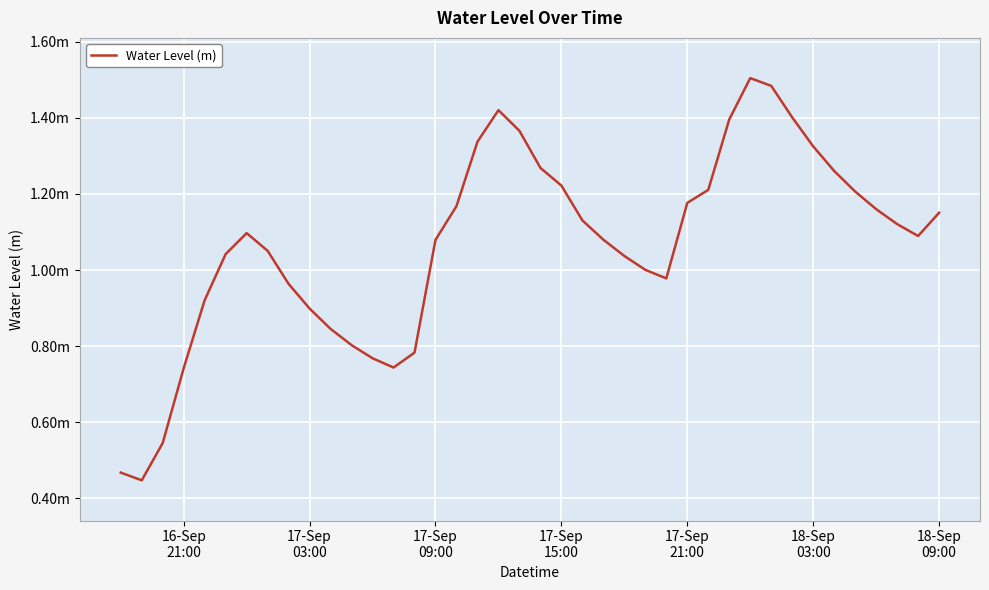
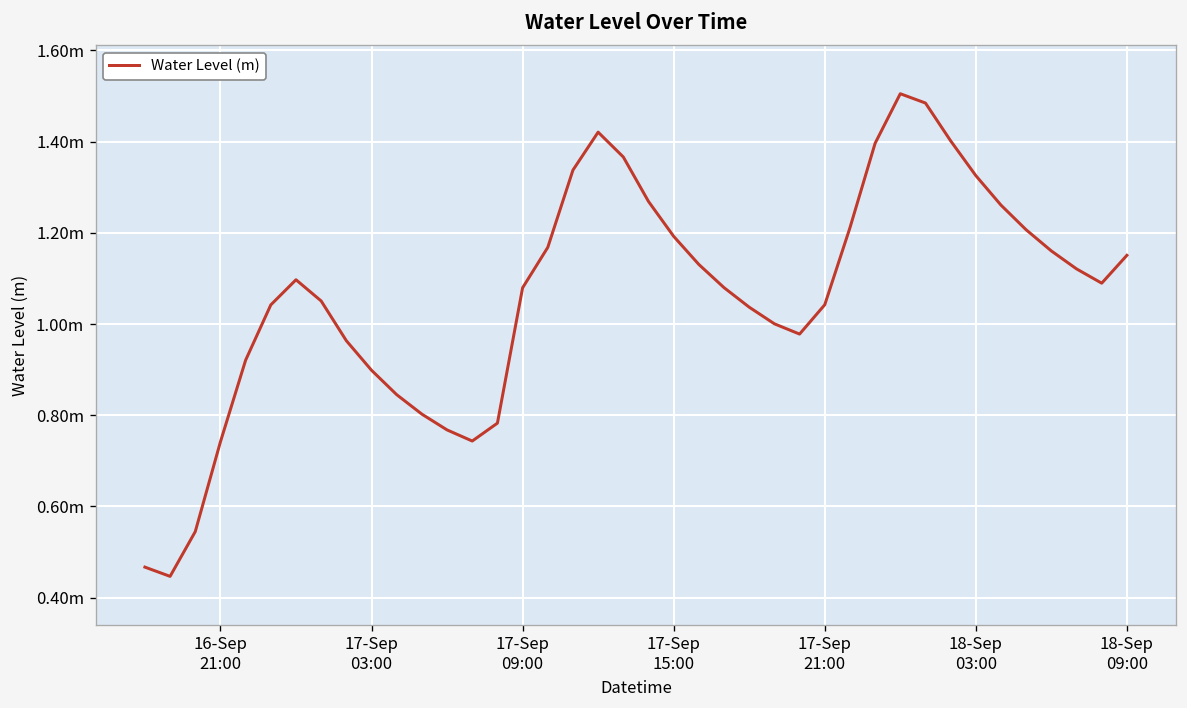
17-Sep 15:00: 1.22m -> 1.19m
17-Sep 21:00: 1.18m -> 1.04m
